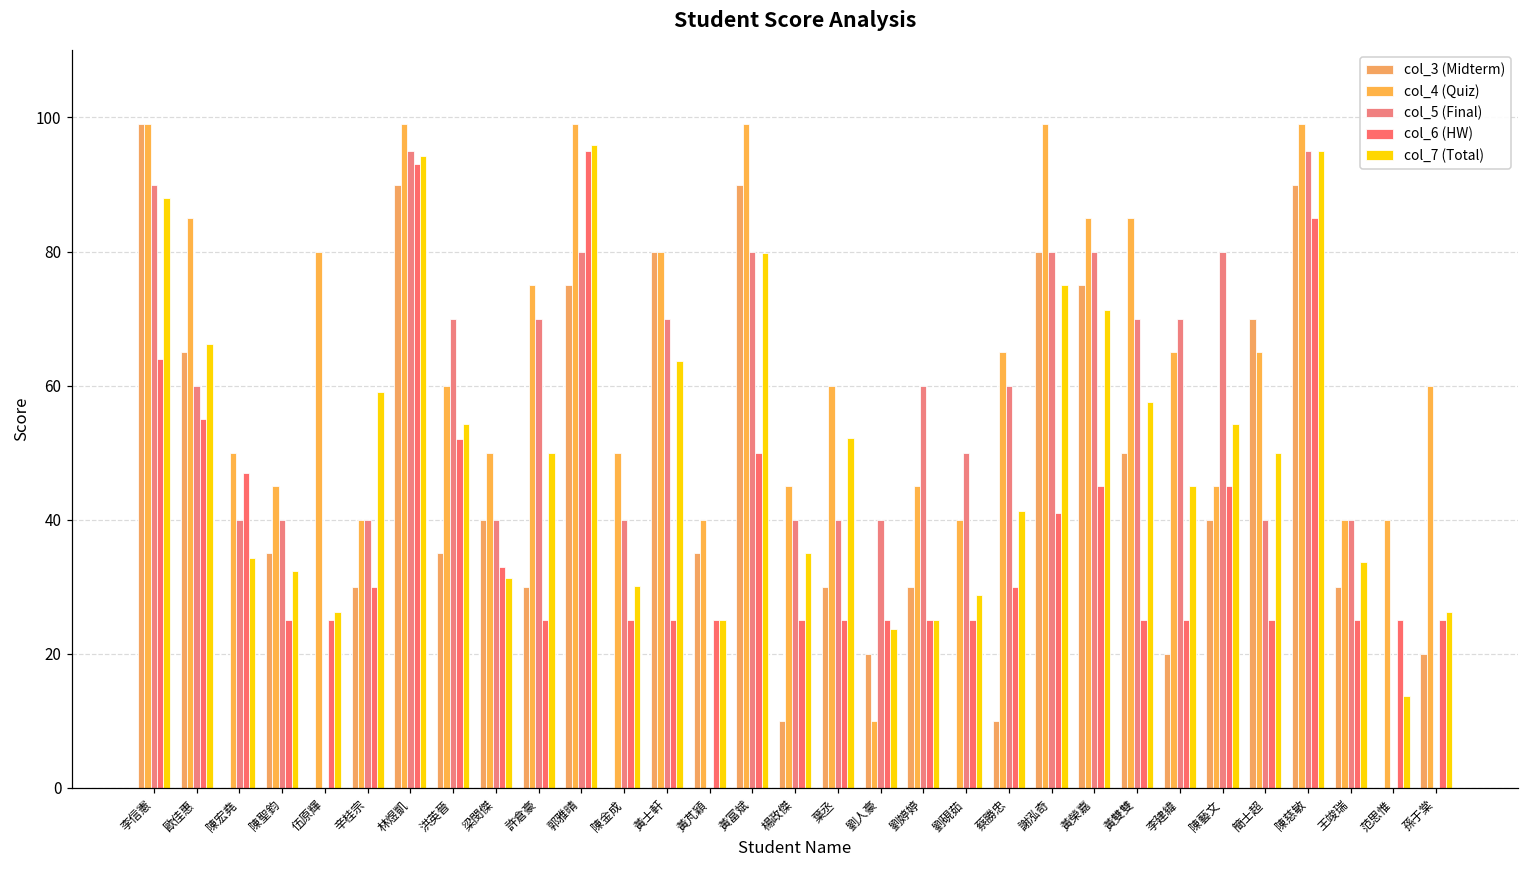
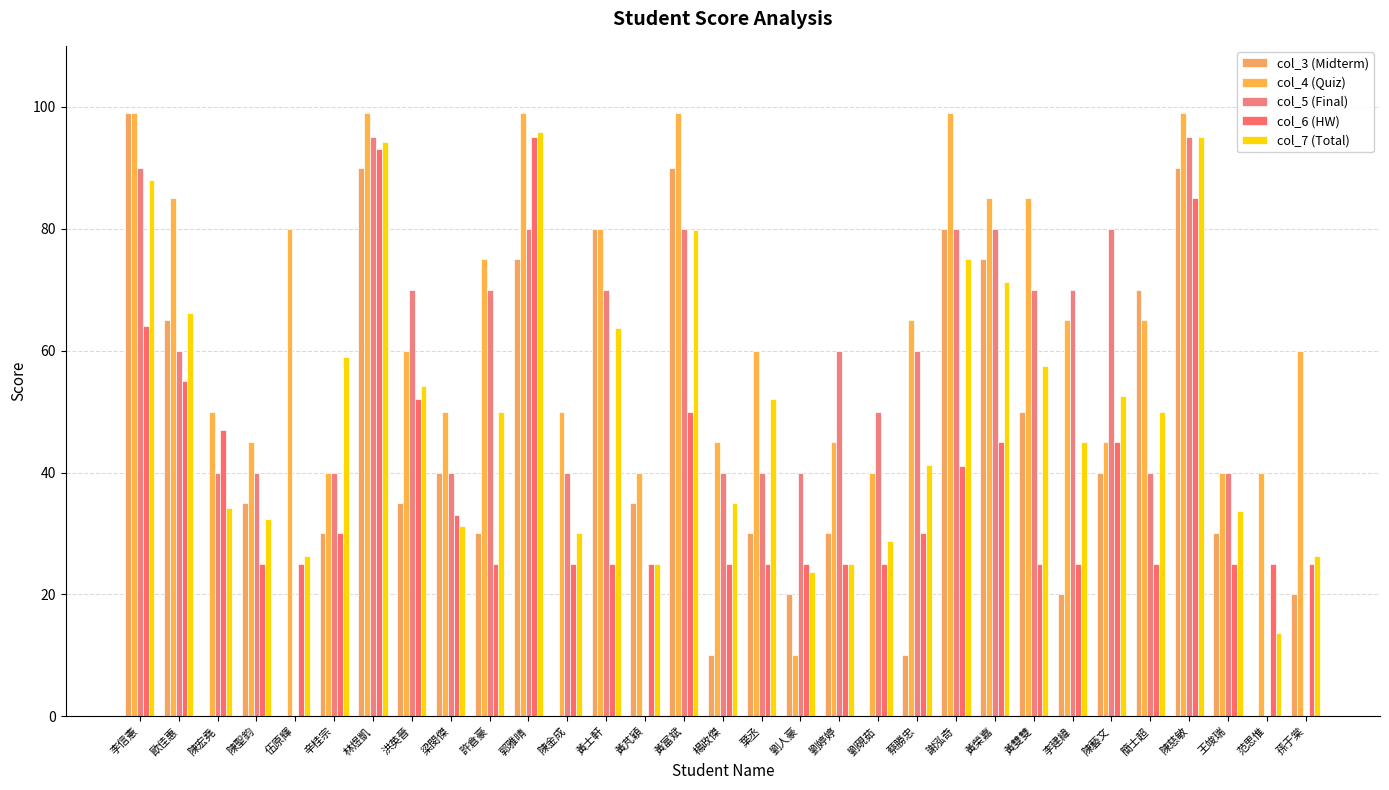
col_7 (Total), 陳藝文: 54 -> 53
